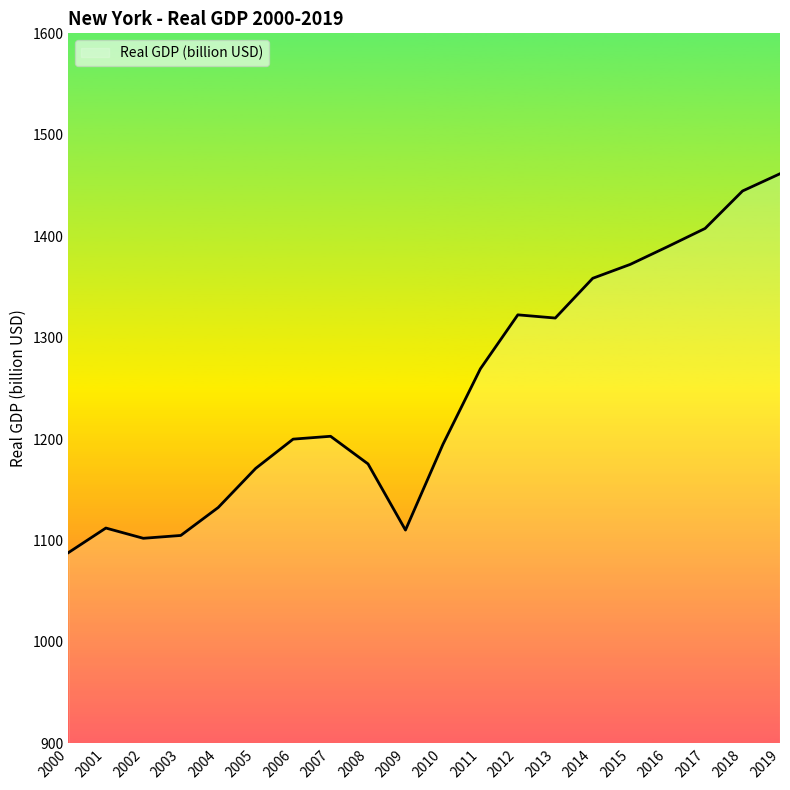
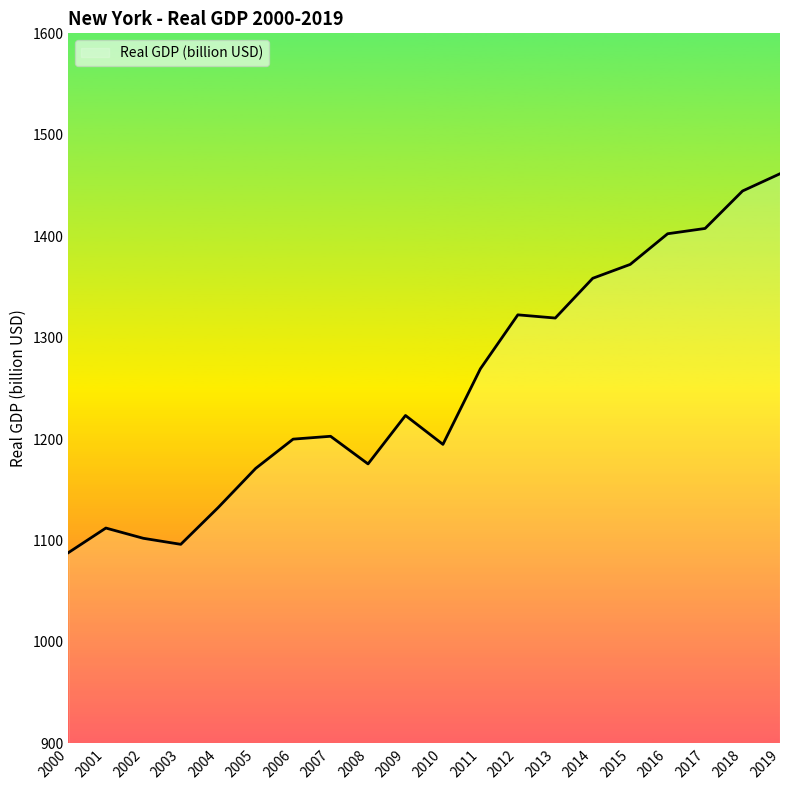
2003: 1105 -> 1096
2009: 1110 -> 1223
2016: 1390 -> 1402
